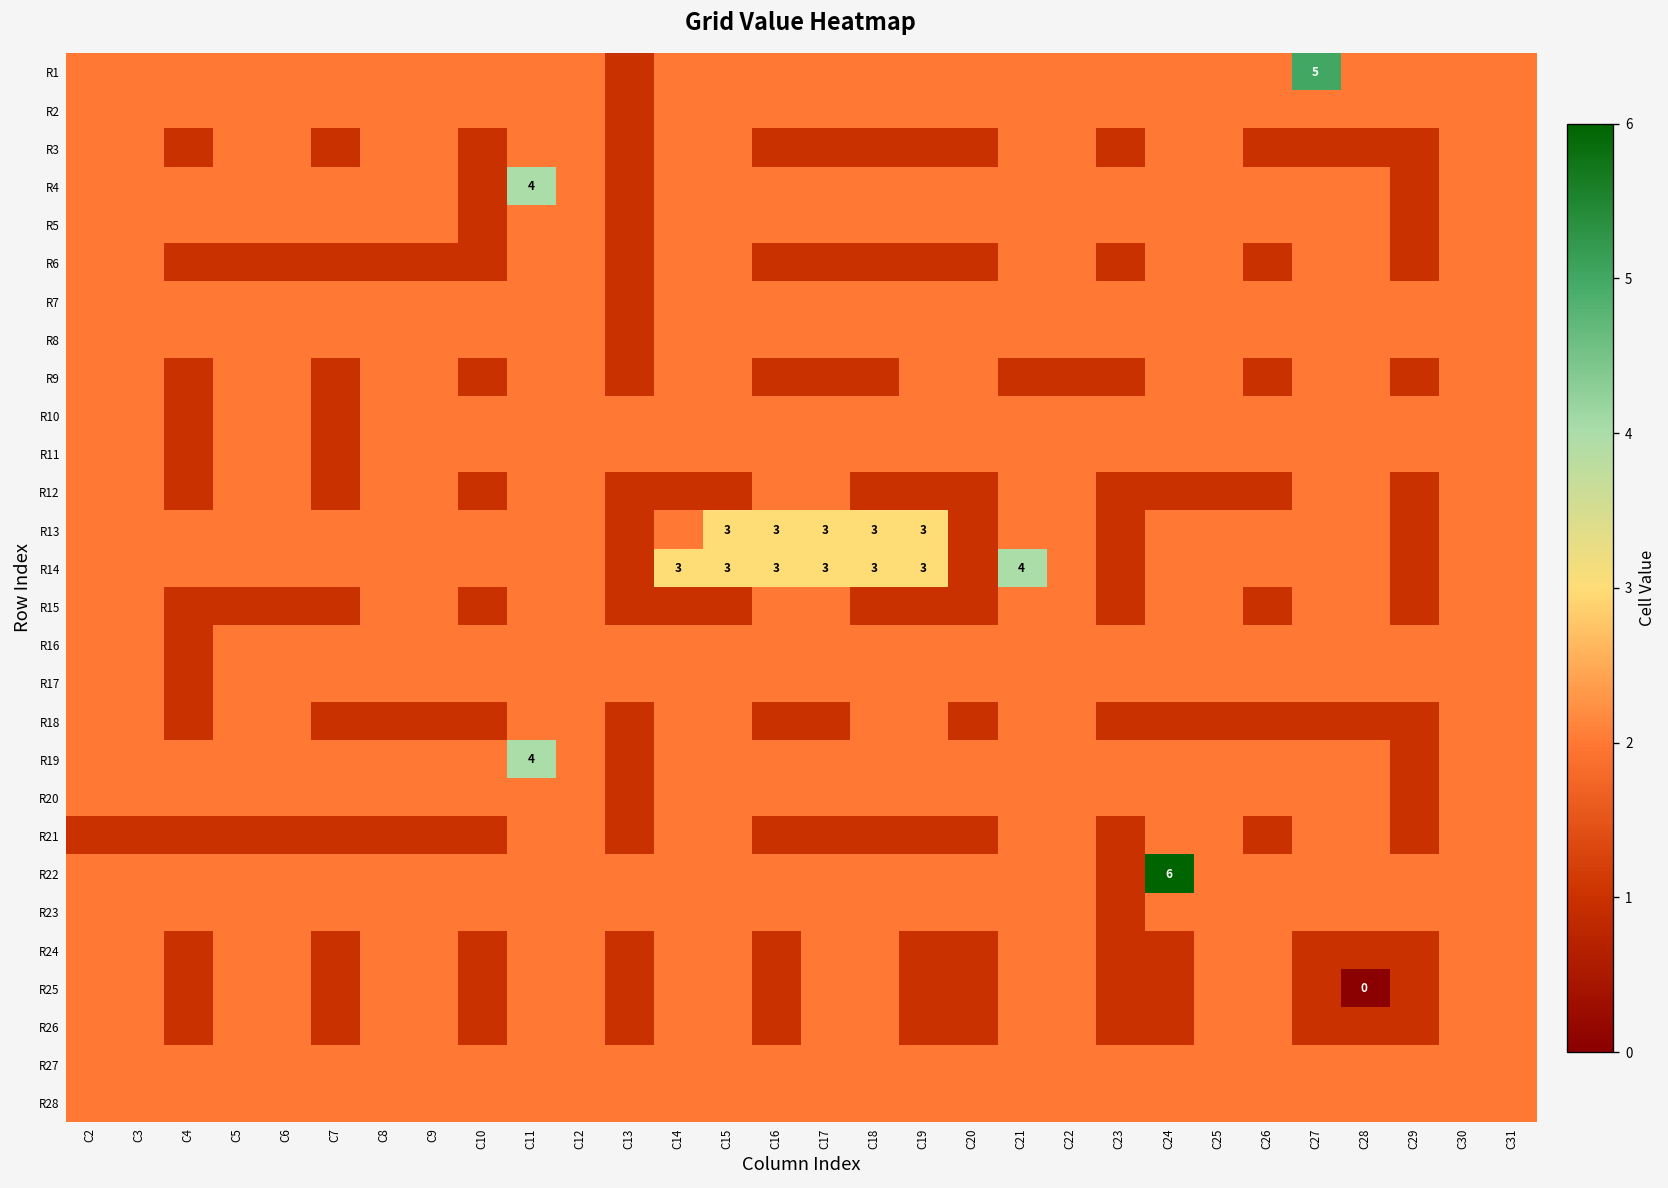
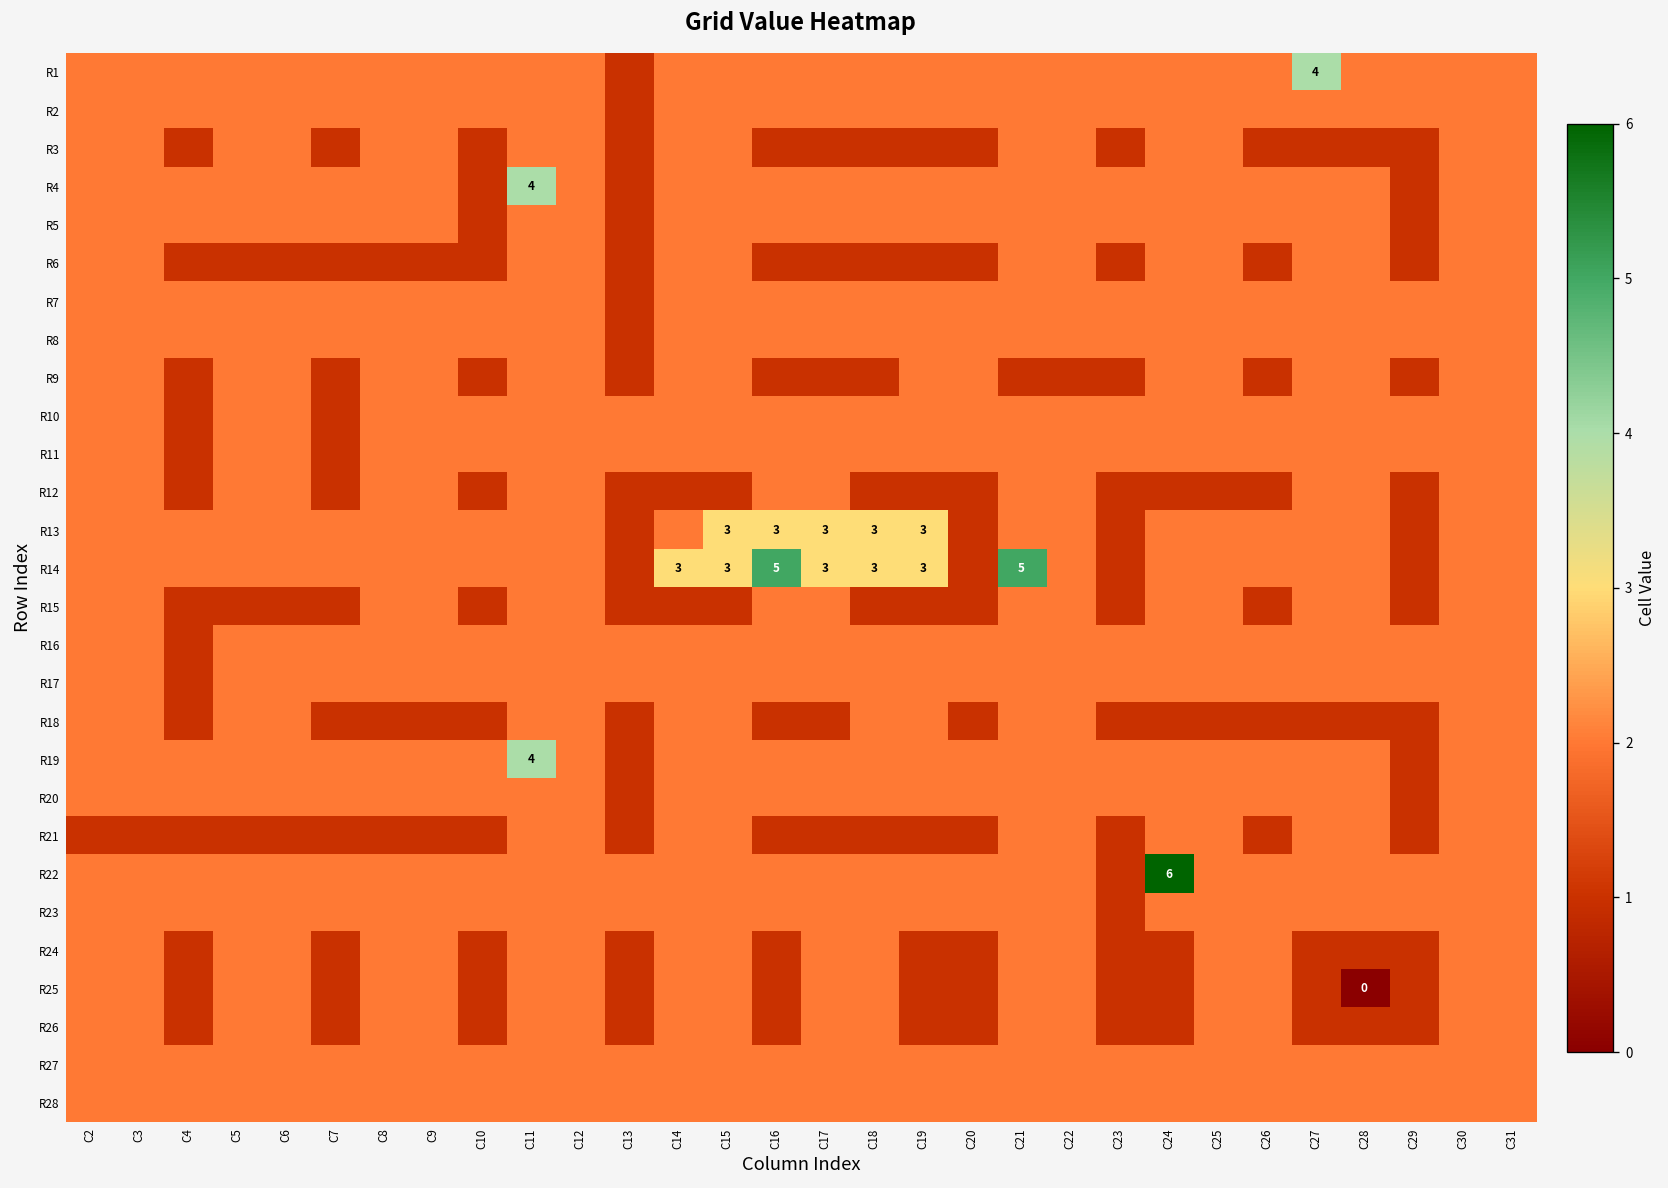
R1, C27: 5 -> 4
R14, C16: 3 -> 5
R14, C21: 4 -> 5
